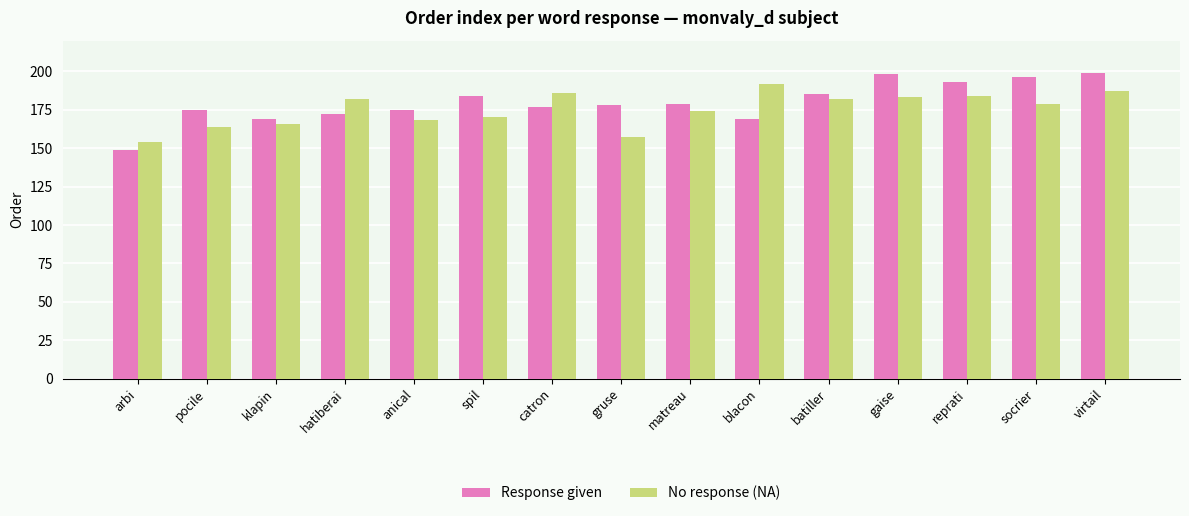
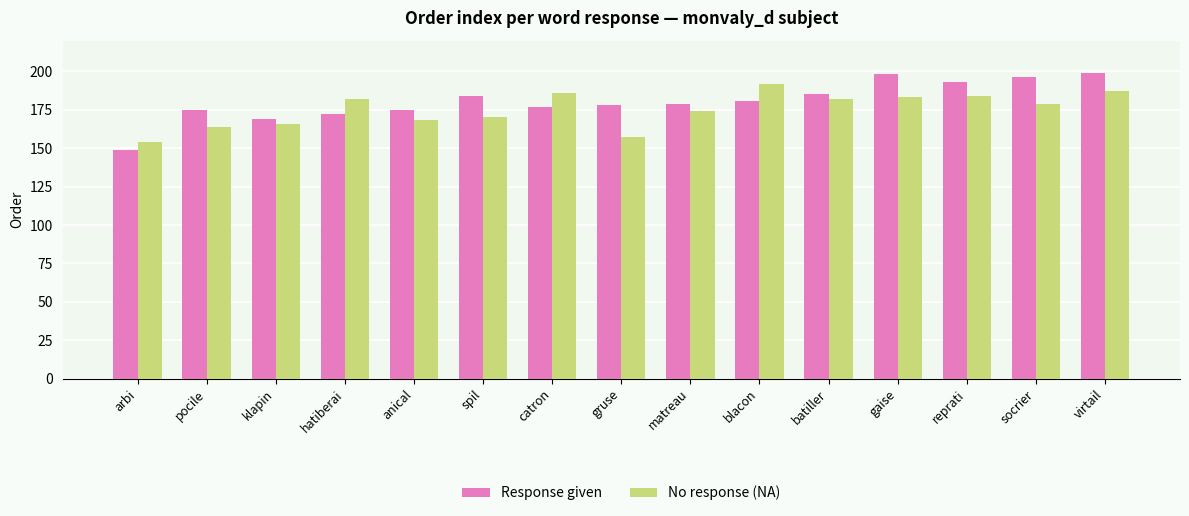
Response given, blacon: 169 -> 181
